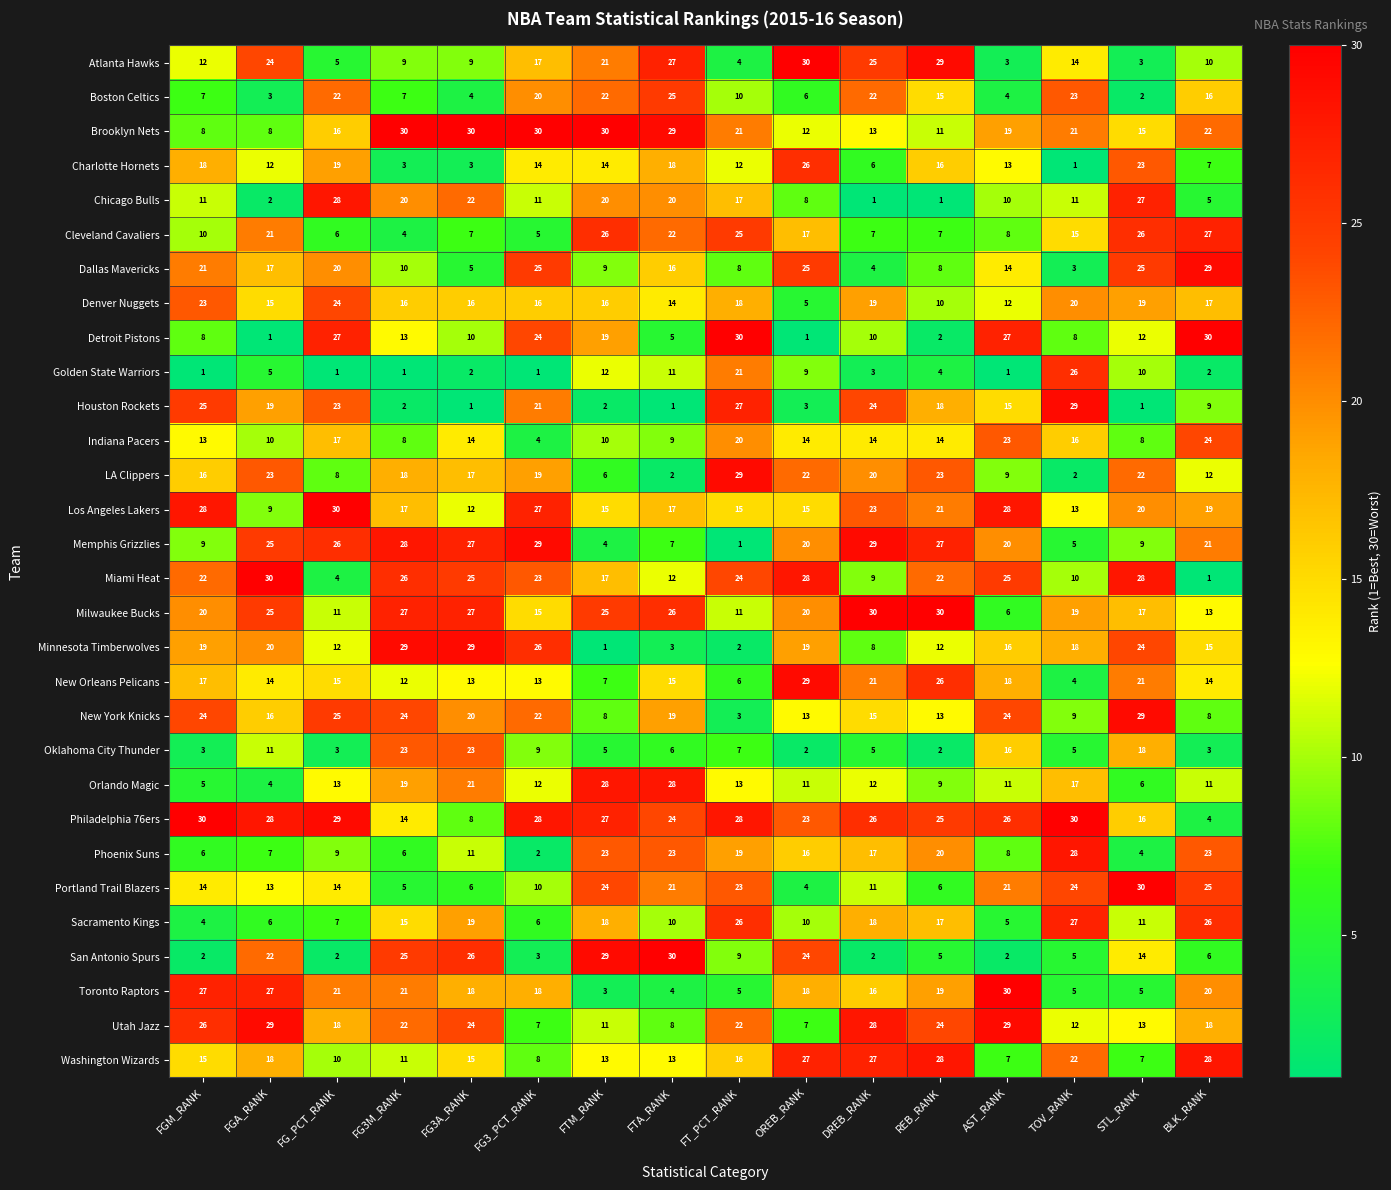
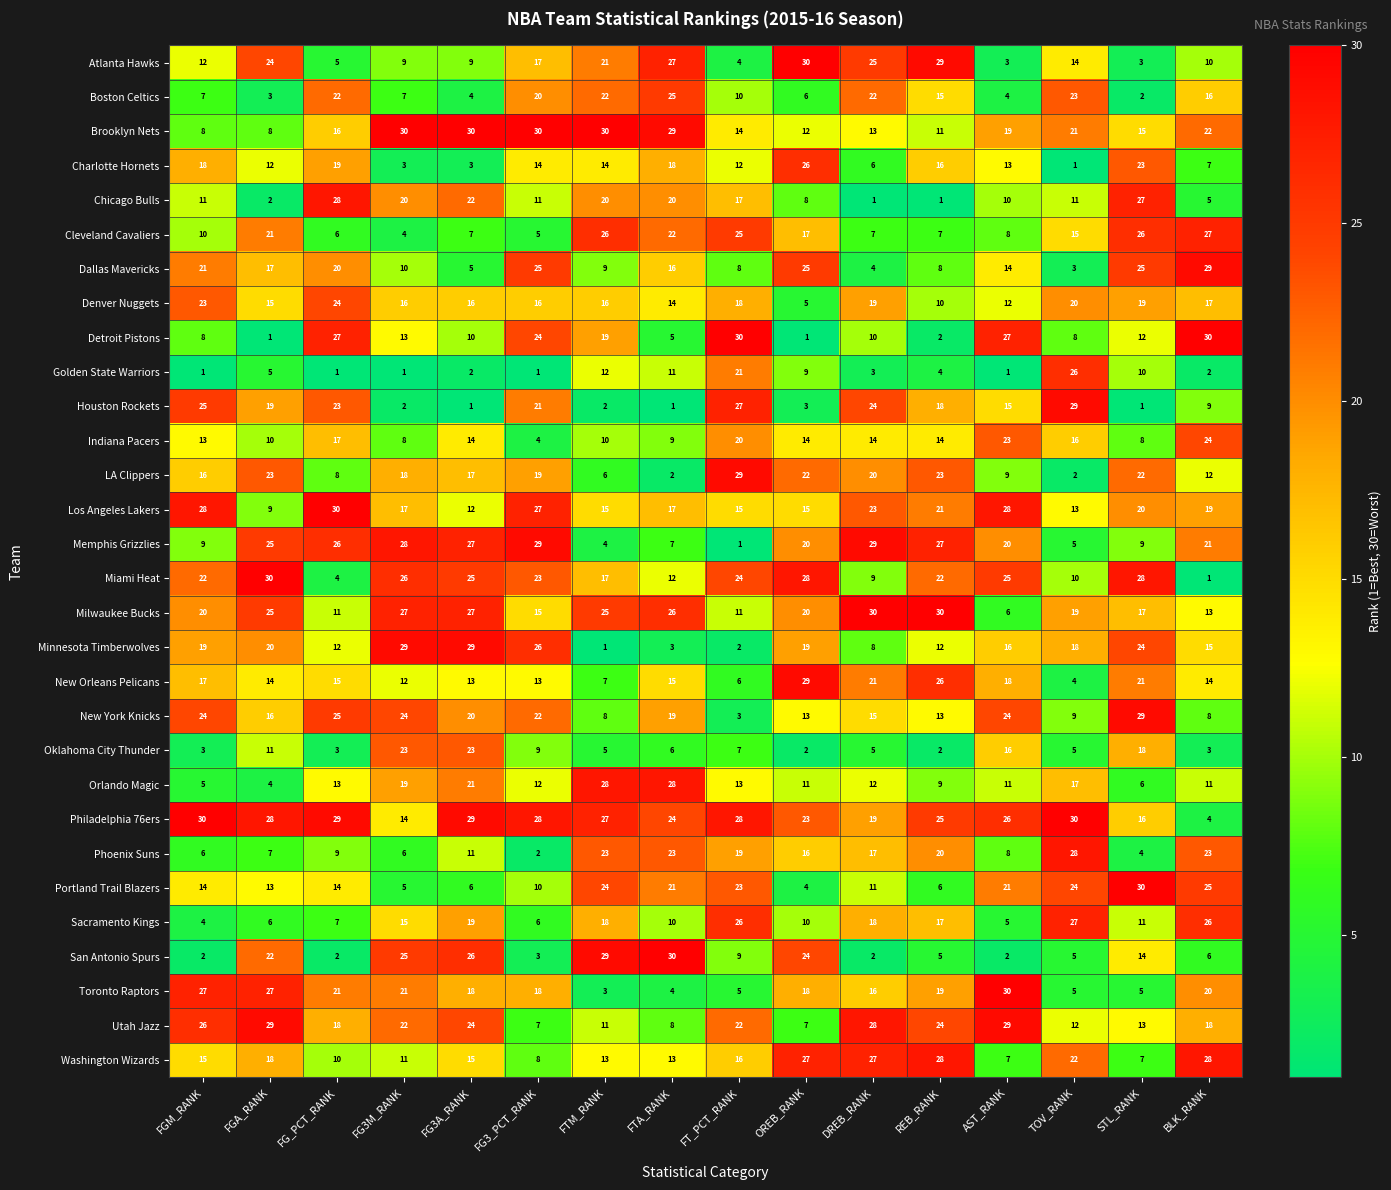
Brooklyn Nets, FT_PCT_RANK: 21 -> 14
Philadelphia 76ers, FG3A_RANK: 8 -> 29
Philadelphia 76ers, DREB_RANK: 26 -> 19
